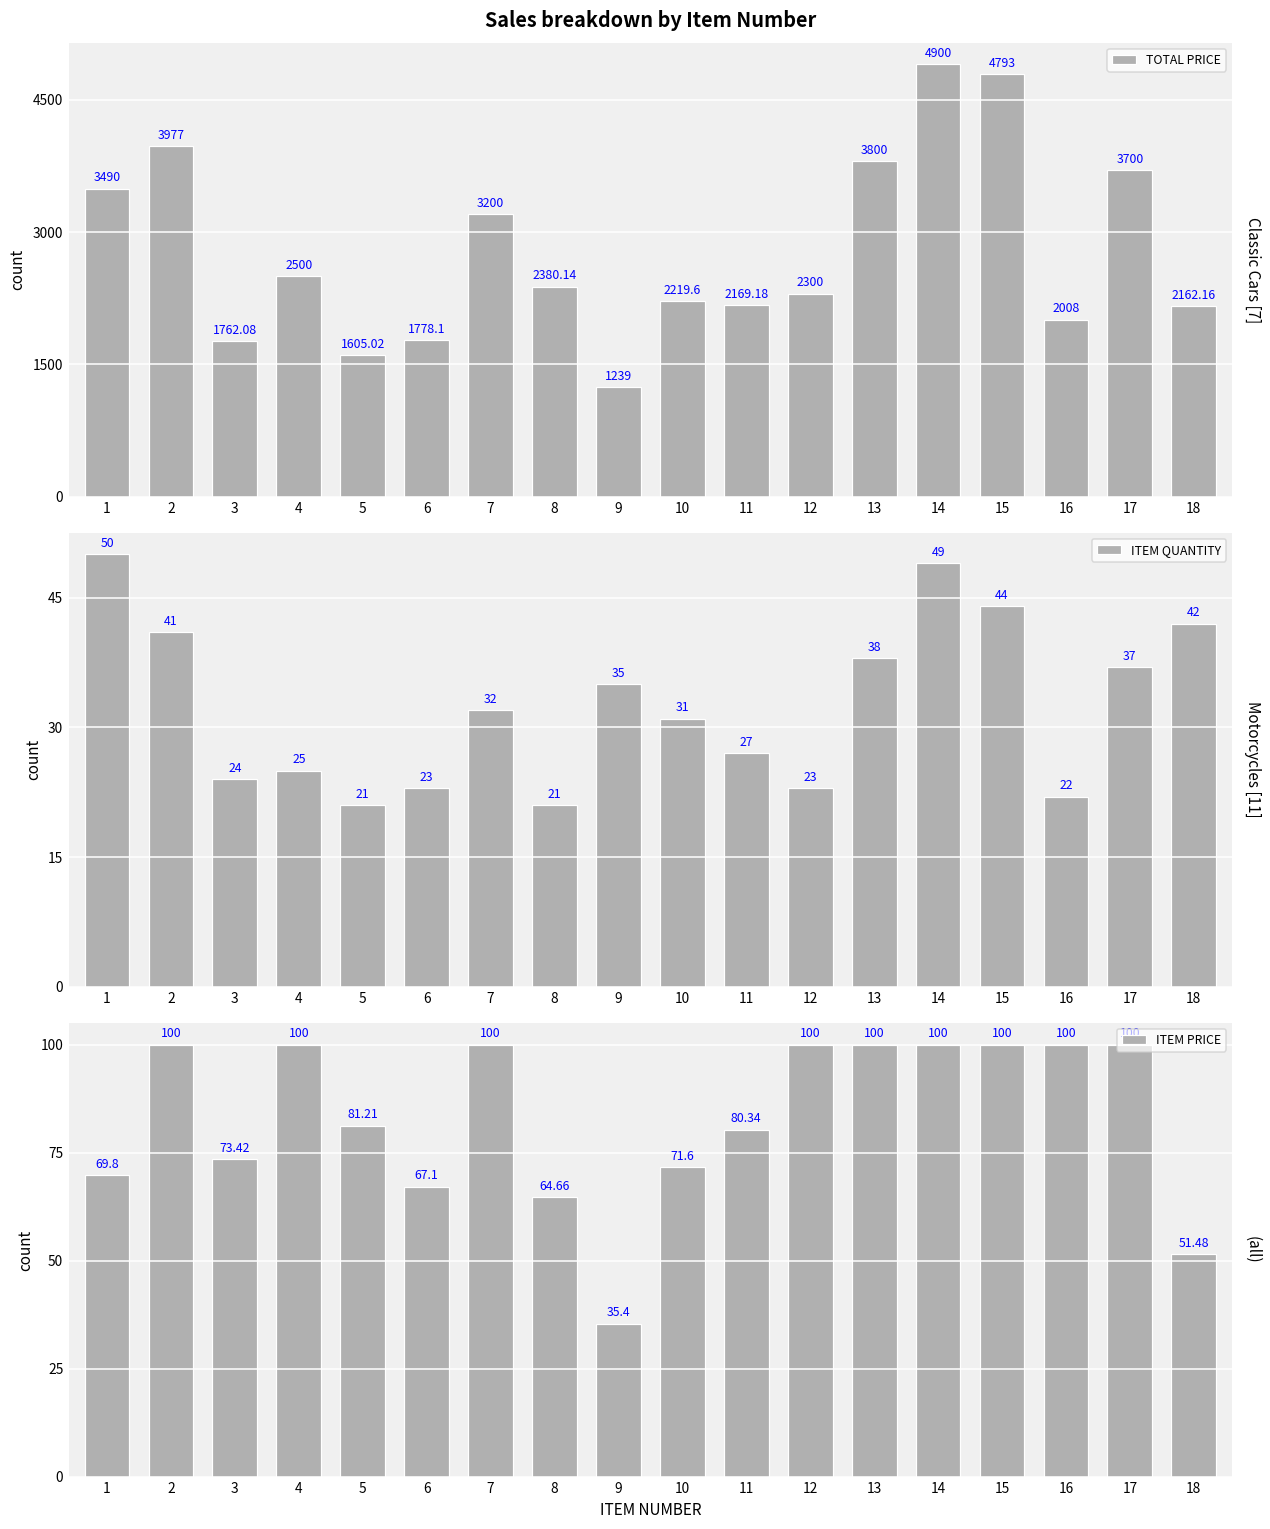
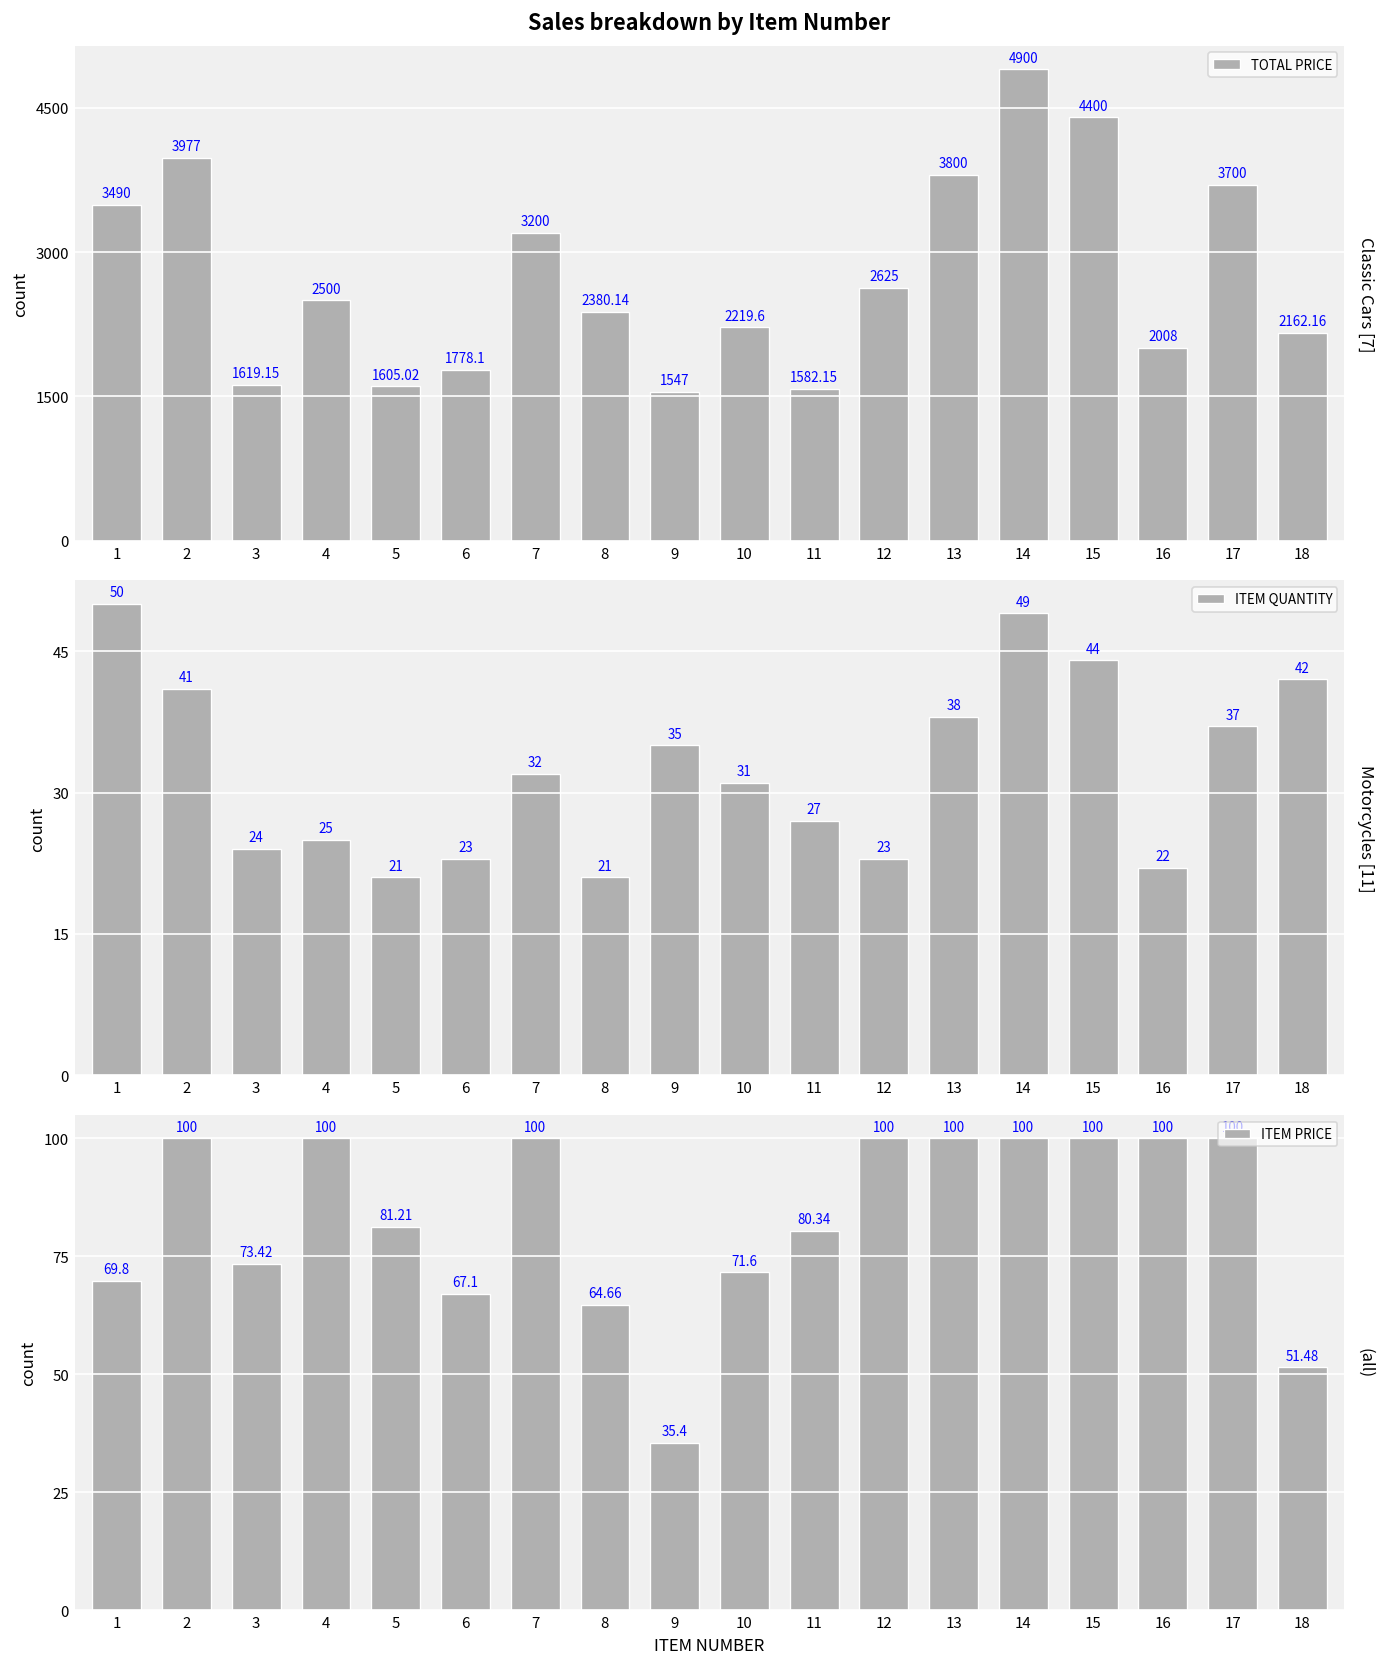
Sales breakdown by Item Number, 3: 1762.08 -> 1619.15
Sales breakdown by Item Number, 9: 1239 -> 1547
Sales breakdown by Item Number, 11: 2169.18 -> 1582.15
Sales breakdown by Item Number, 12: 2300 -> 2625
Sales breakdown by Item Number, 15: 4793 -> 4400
